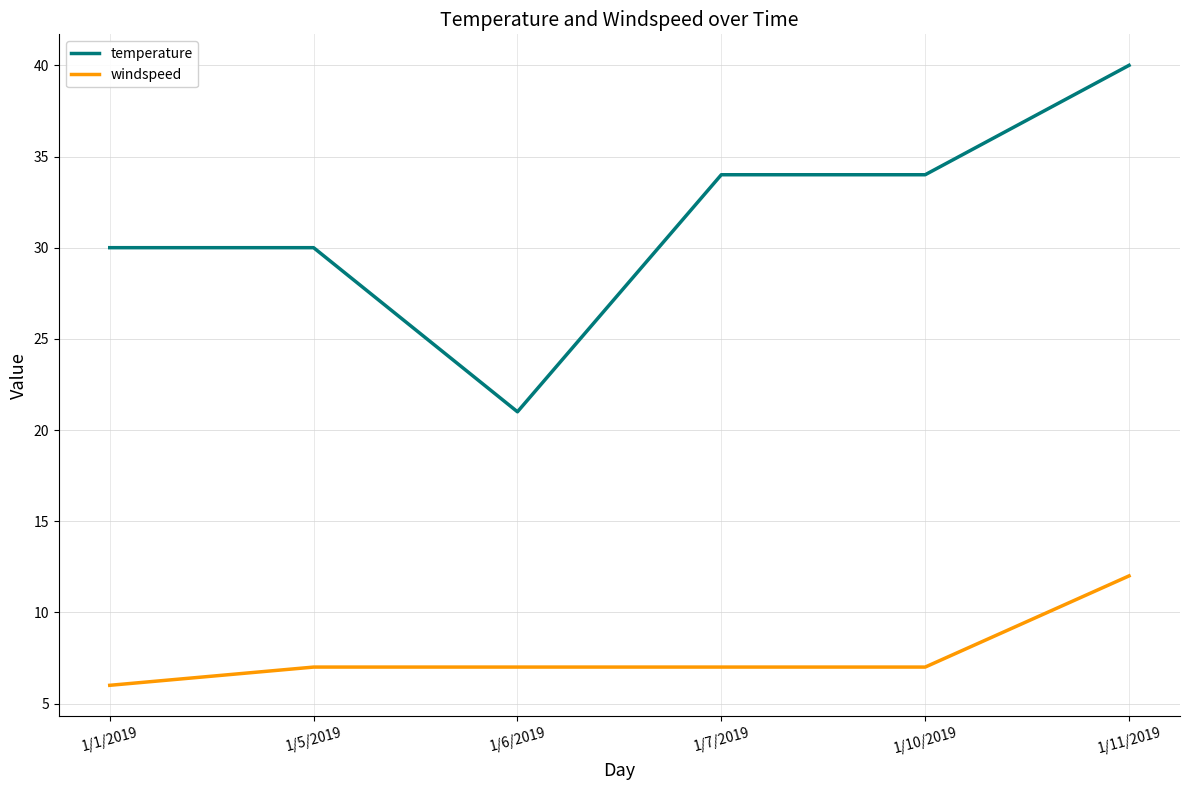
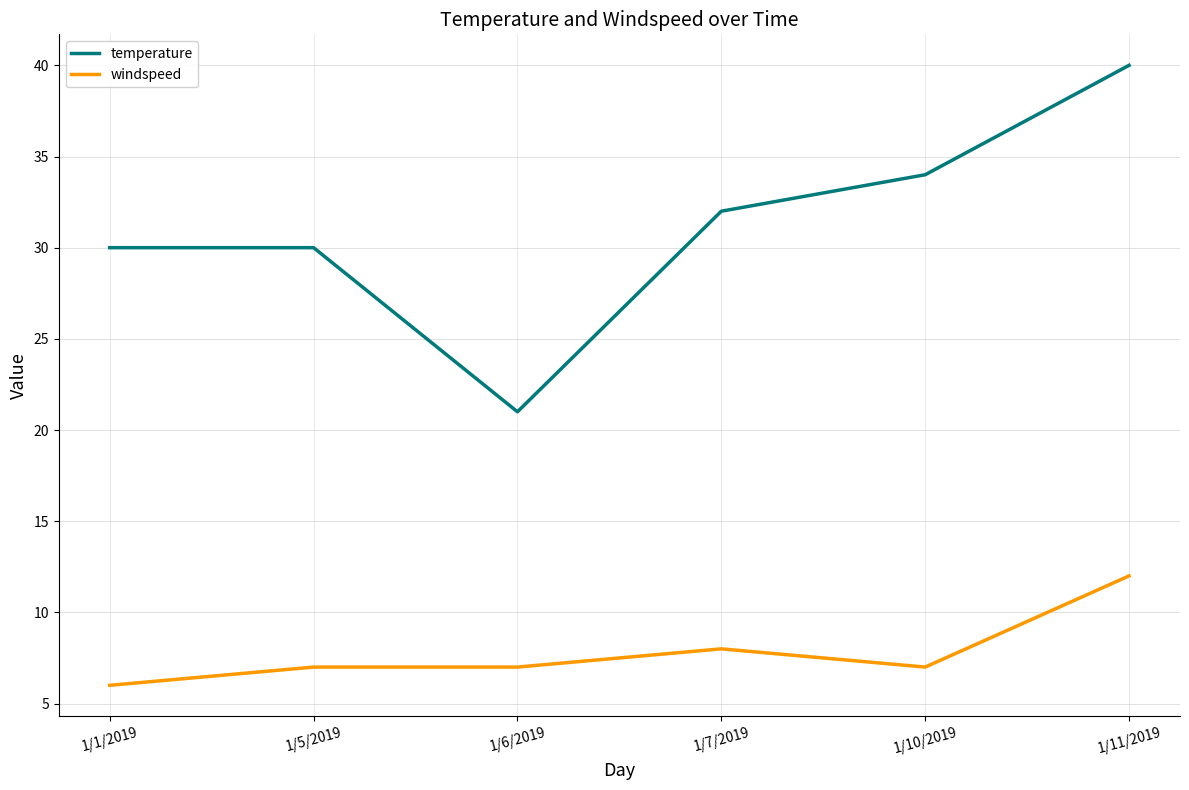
temperature, 1/7/2019: 34 -> 32
windspeed, 1/7/2019: 7 -> 8
